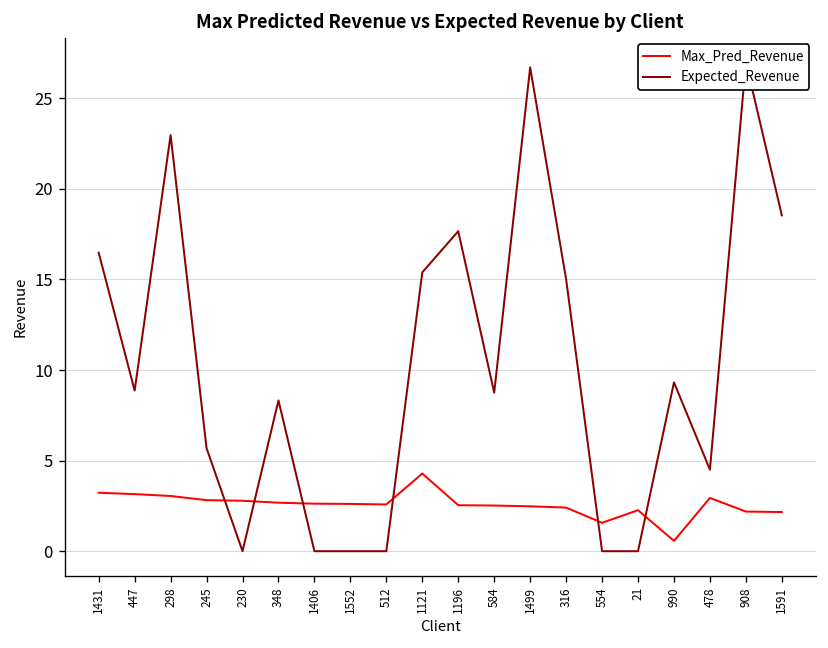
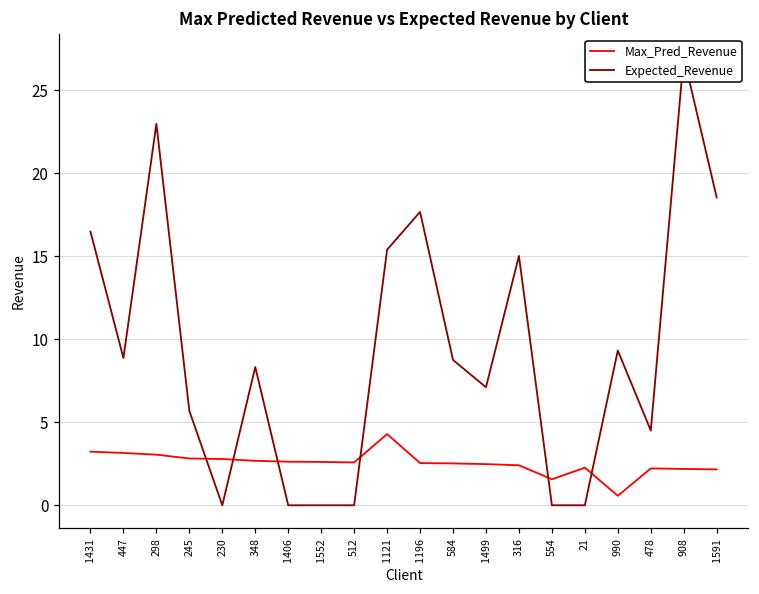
Expected_Revenue, 1499: 26.7 -> 7.1
Max_Pred_Revenue, 478: 2.9 -> 2.2
